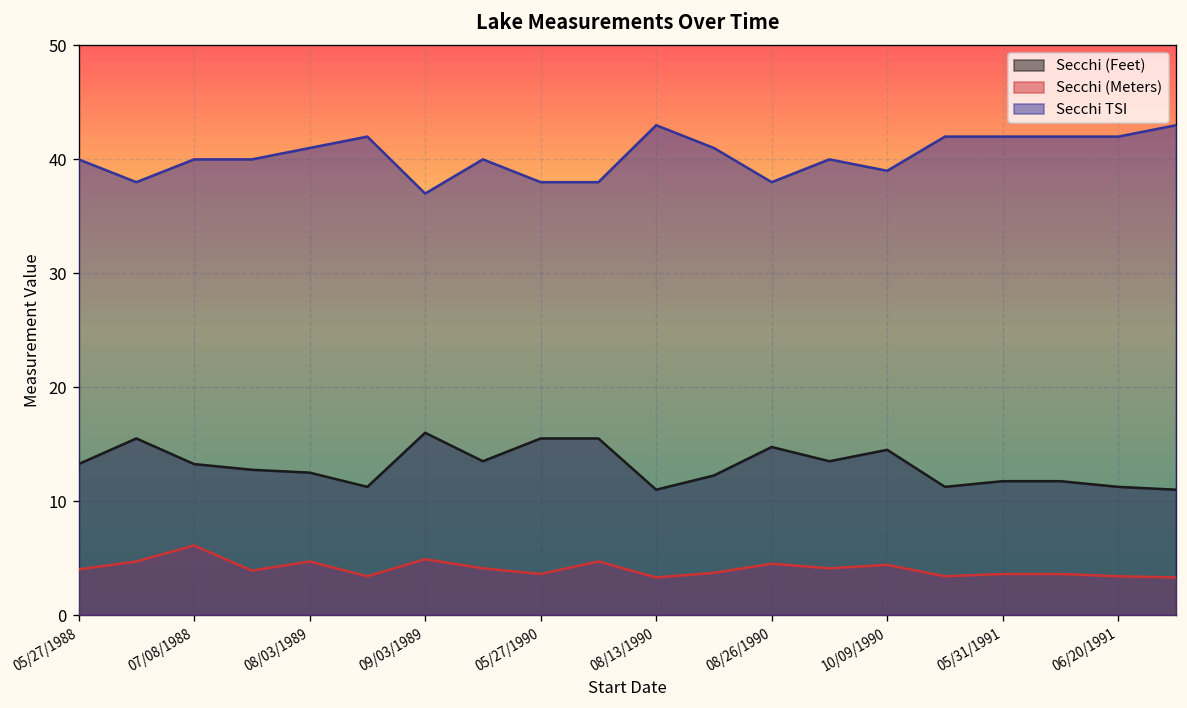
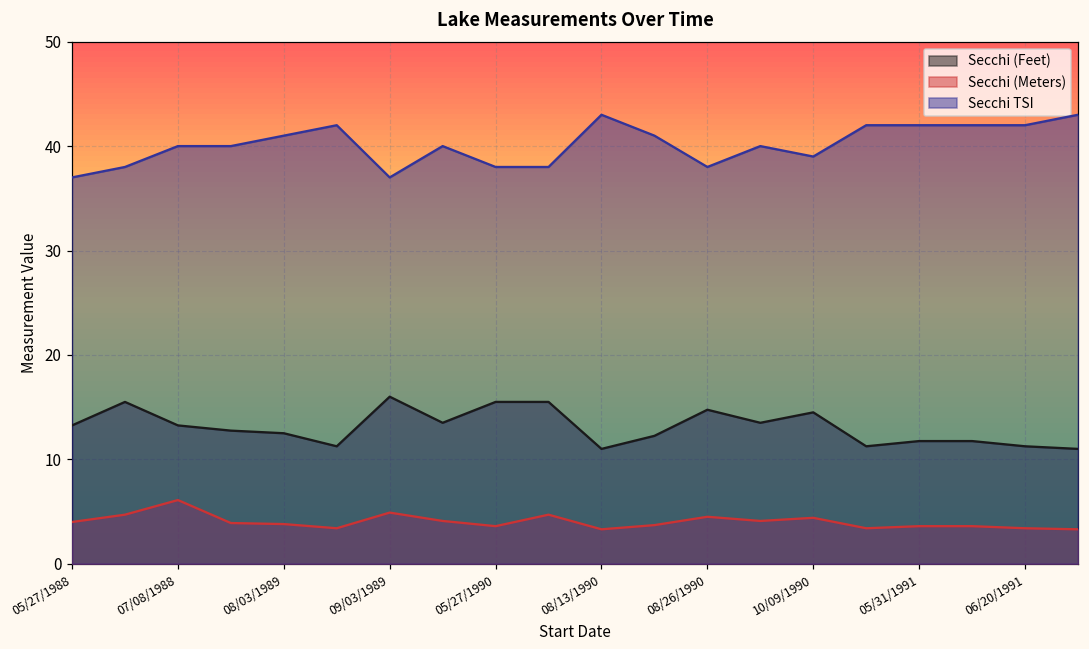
Secchi TSI, 05/27/1988: 40 -> 37
Secchi (Meters), 08/03/1989: 5 -> 4
